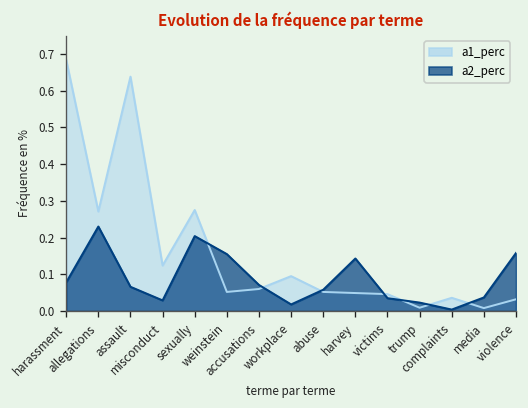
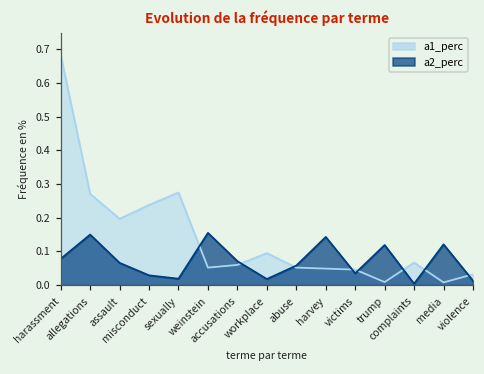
a2_perc, allegations: 0.23 -> 0.15
a1_perc, assault: 0.64 -> 0.20
a1_perc, misconduct: 0.12 -> 0.24
a2_perc, sexually: 0.20 -> 0.02
a2_perc, trump: 0.02 -> 0.12
a1_perc, complaints: 0.04 -> 0.07
a2_perc, media: 0.04 -> 0.12
a2_perc, violence: 0.16 -> 0.01
